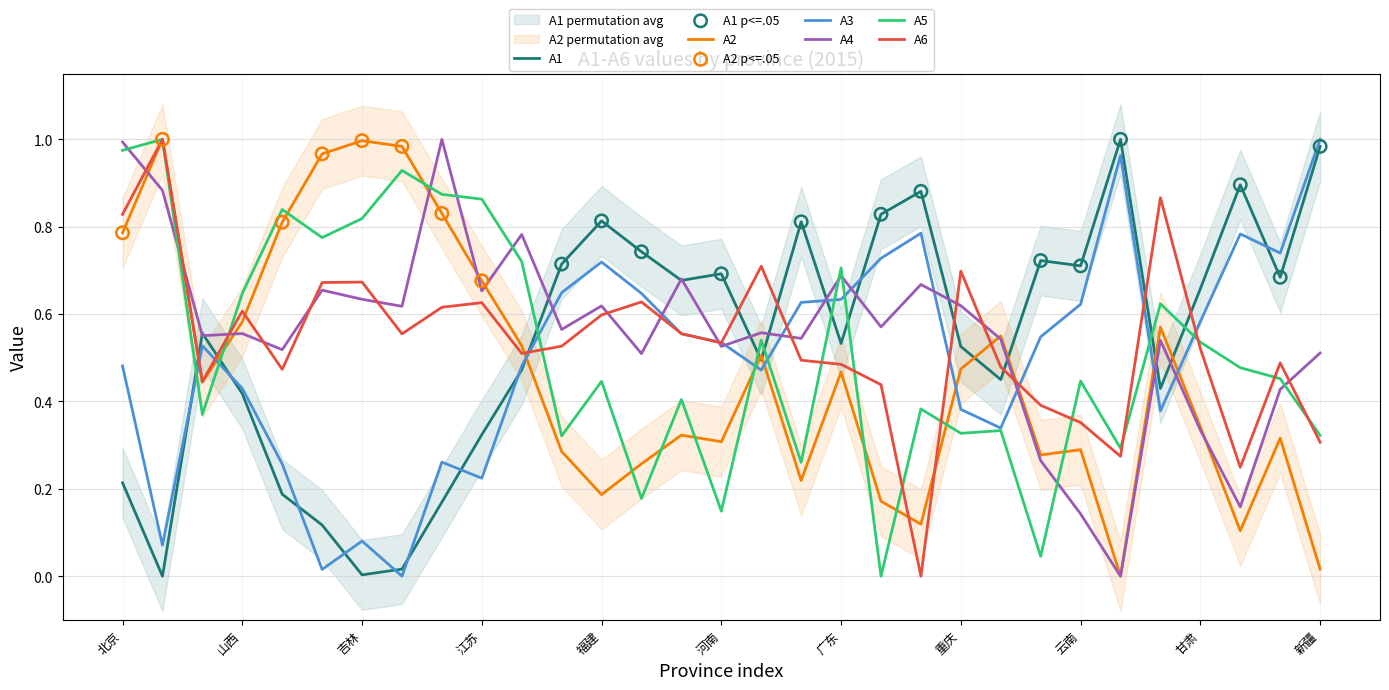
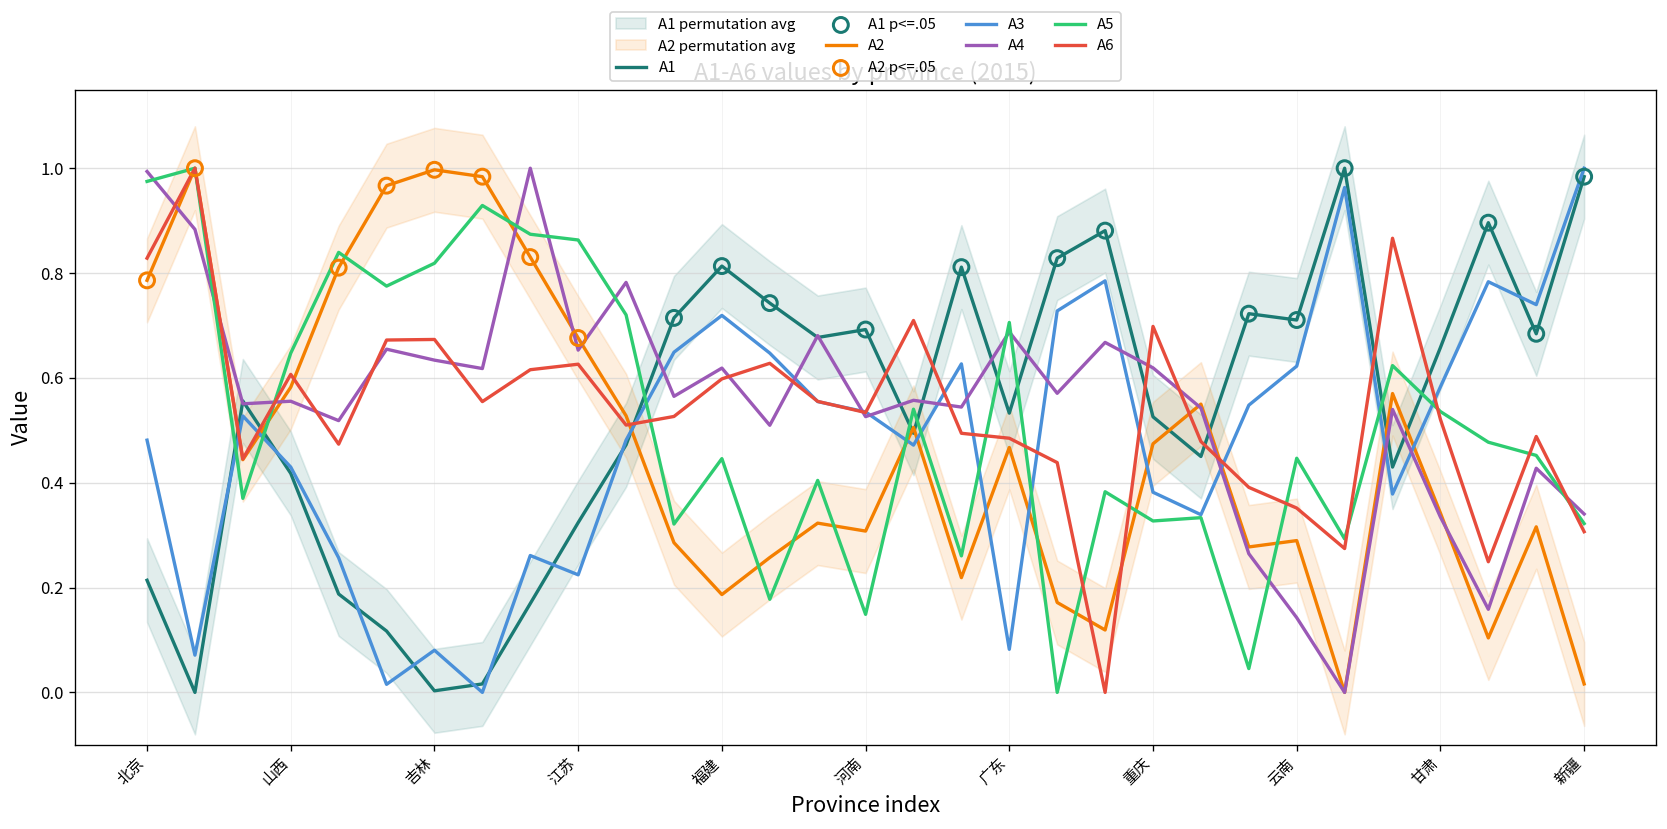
A3, 广东: 0.63 -> 0.08
A4, 新疆: 0.51 -> 0.34
